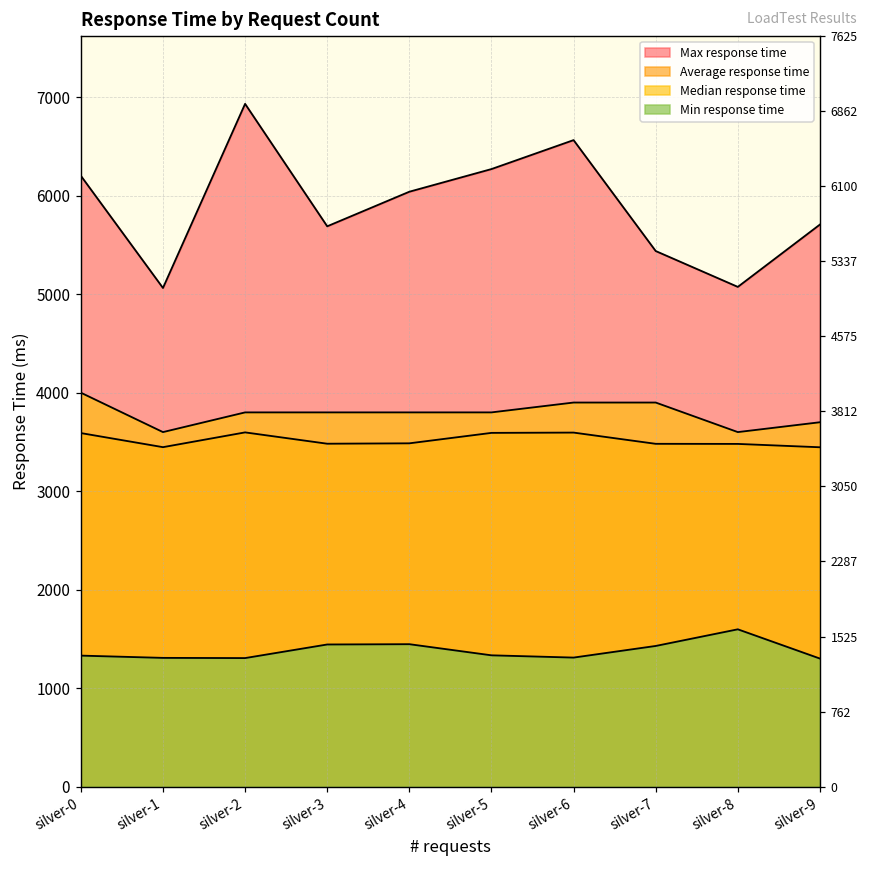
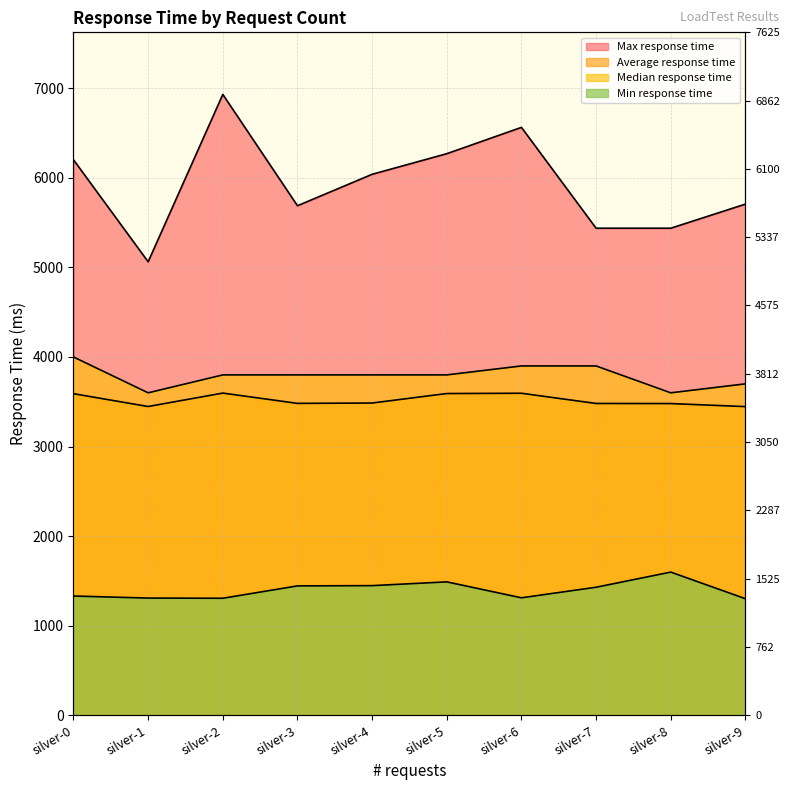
Min response time, silver-5: 1300 -> 1500
Max response time, silver-8: 5100 -> 5400
